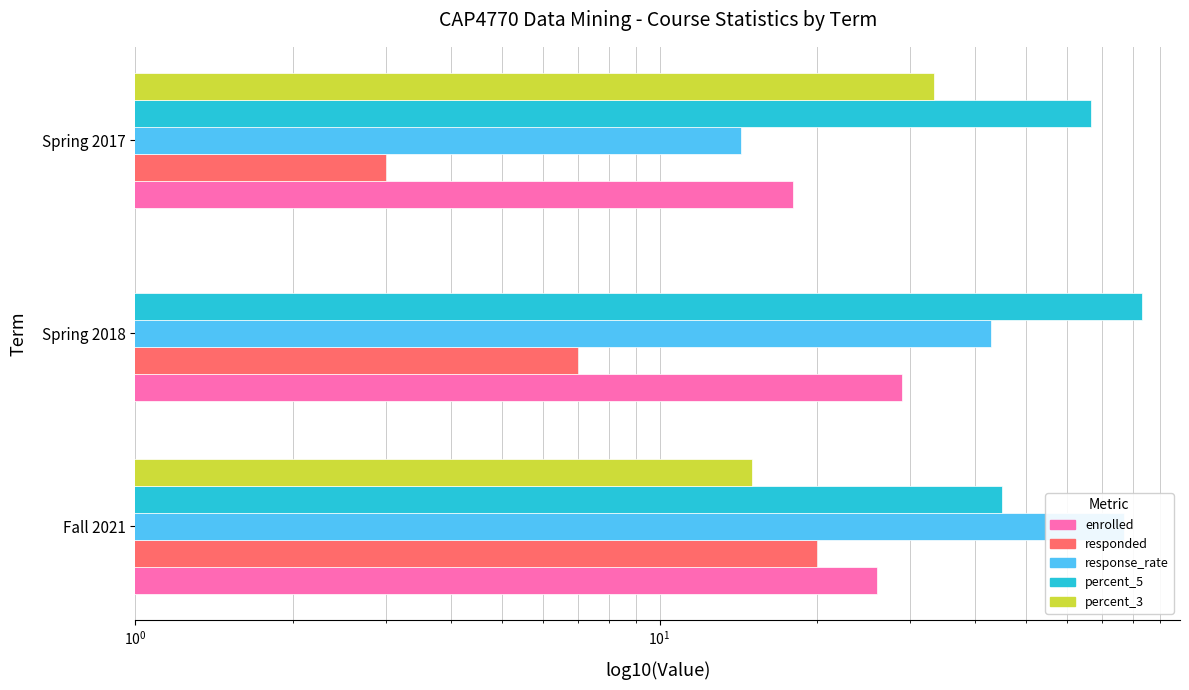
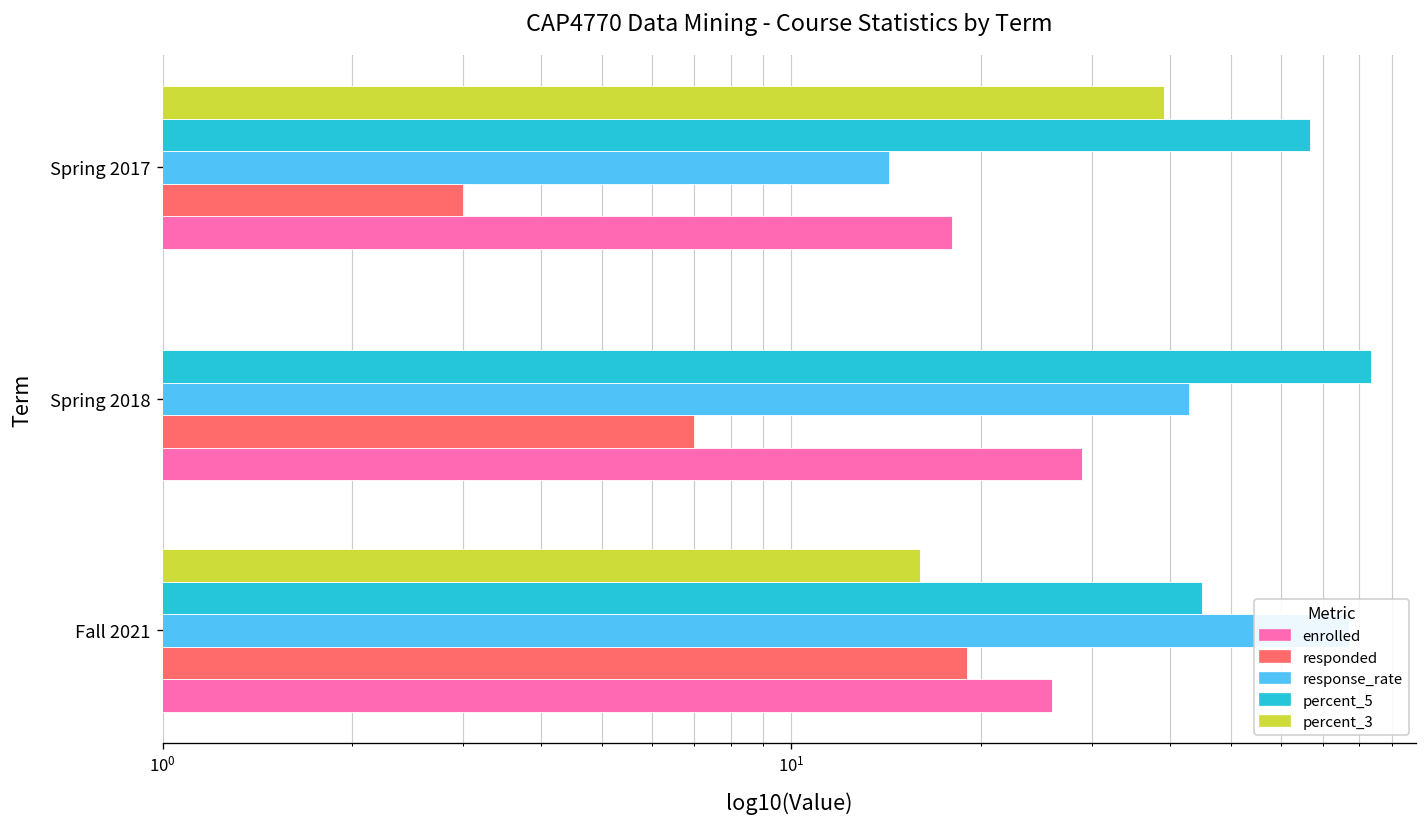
percent_3, Spring 2017: 33 -> 39
percent_3, Fall 2021: 15 -> 16
responded, Fall 2021: 20 -> 19
